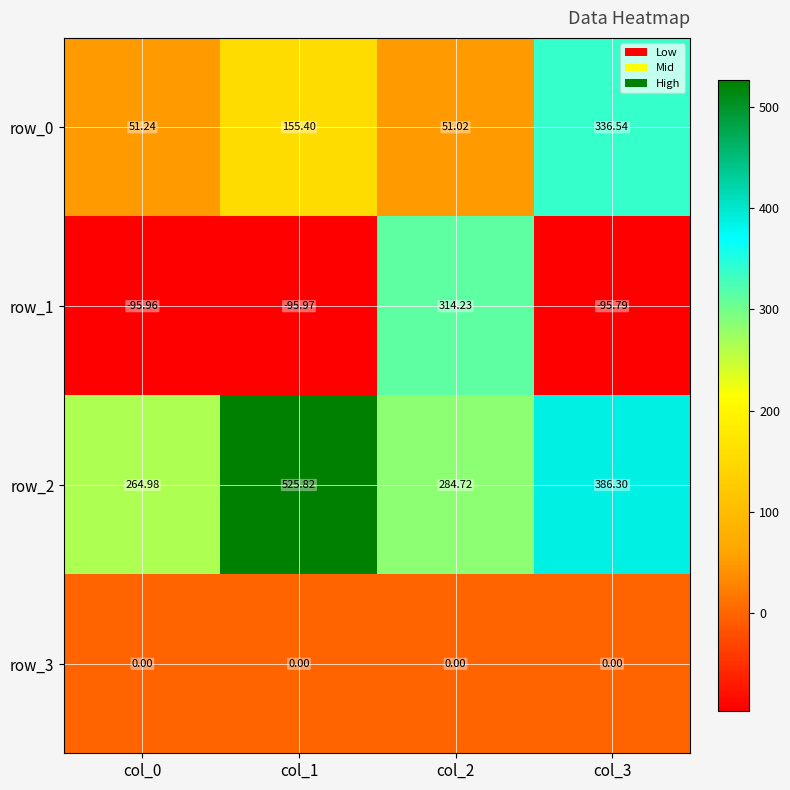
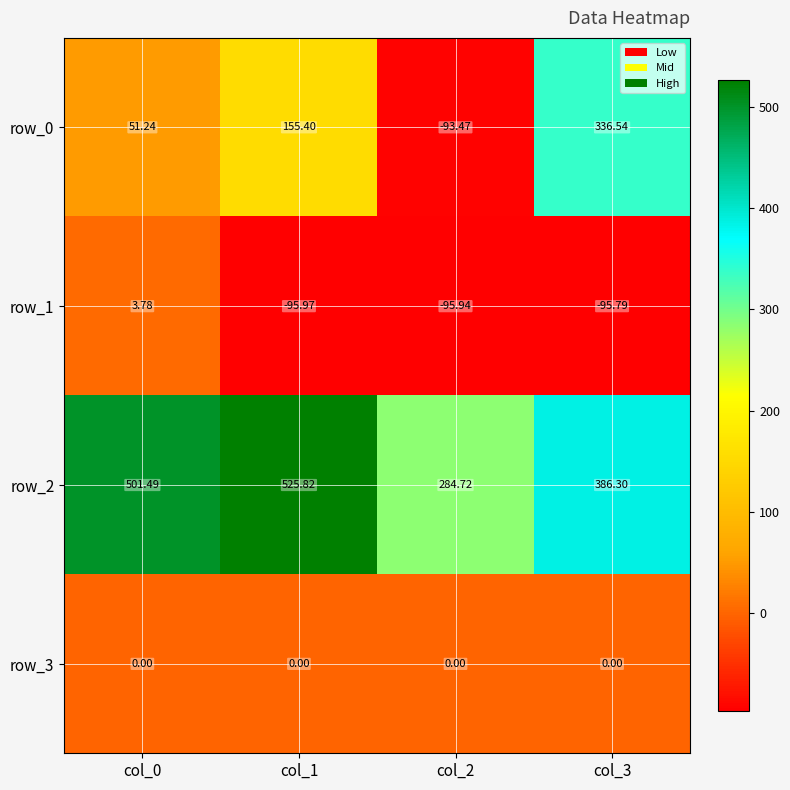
row_0, col_2: 51.02 -> -93.47
row_1, col_0: -95.96 -> 3.78
row_1, col_2: 314.23 -> -95.94
row_2, col_0: 264.98 -> 501.49
